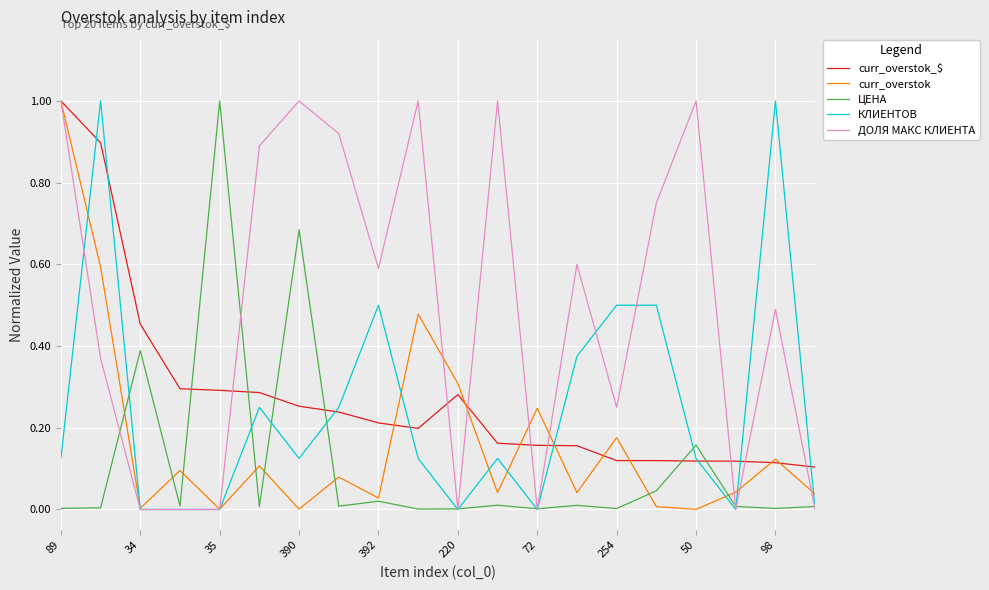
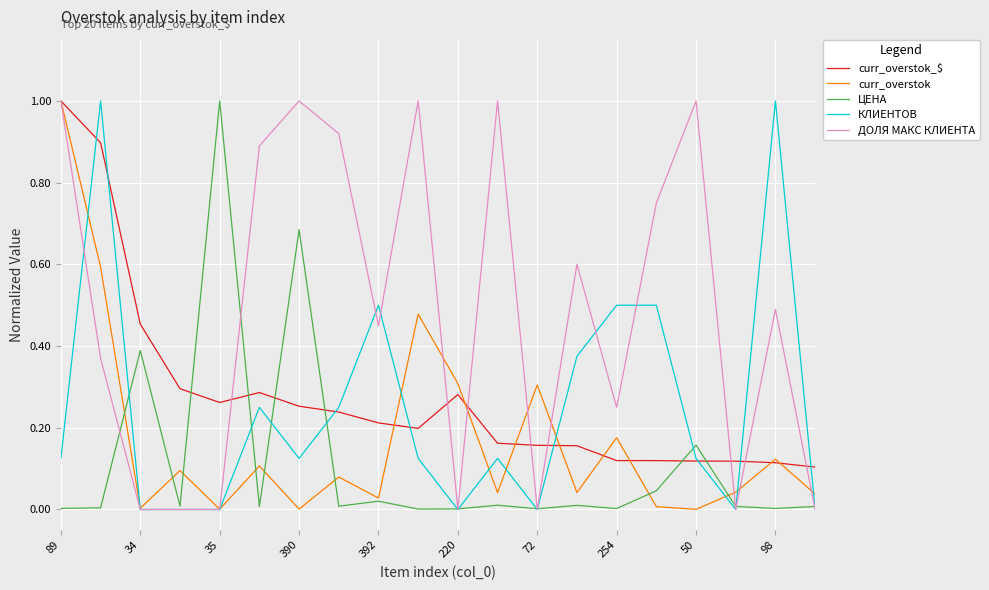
curr_overstok_$, 35: 0.29 -> 0.26
ДОЛЯ МАКС КЛИЕНТА, 392: 0.59 -> 0.45
curr_overstok, 72: 0.25 -> 0.30
